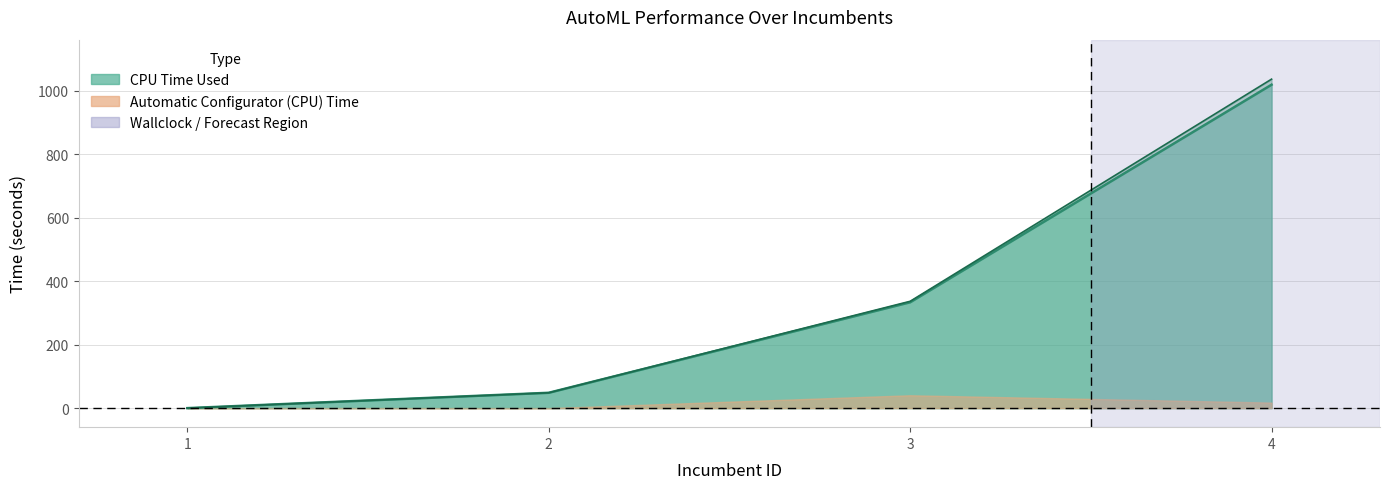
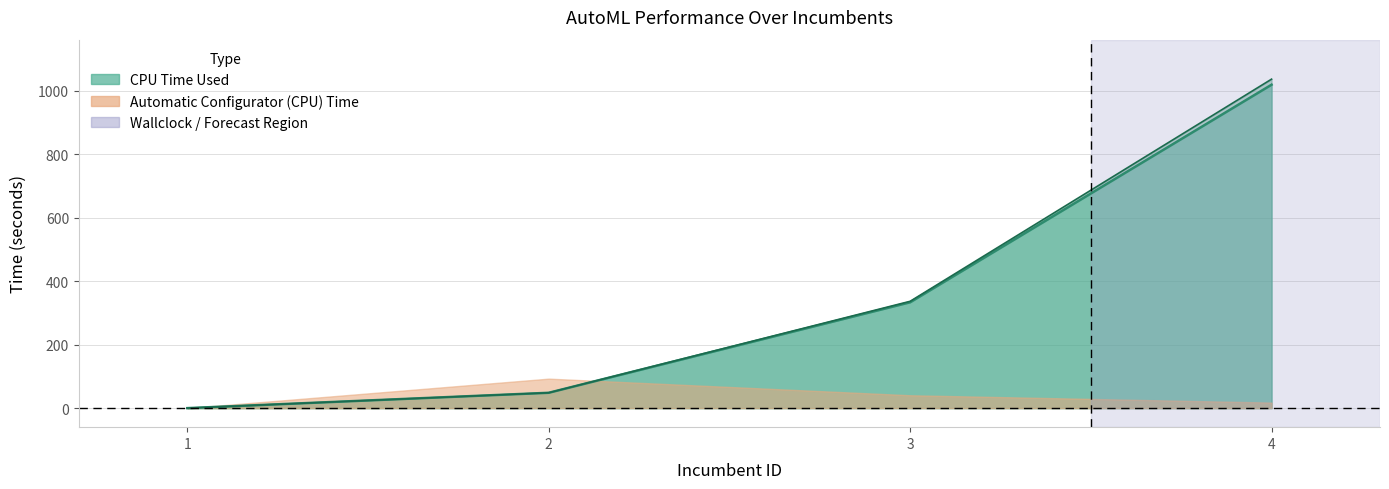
Automatic Configurator (CPU) Time, 2: 0 -> 90
